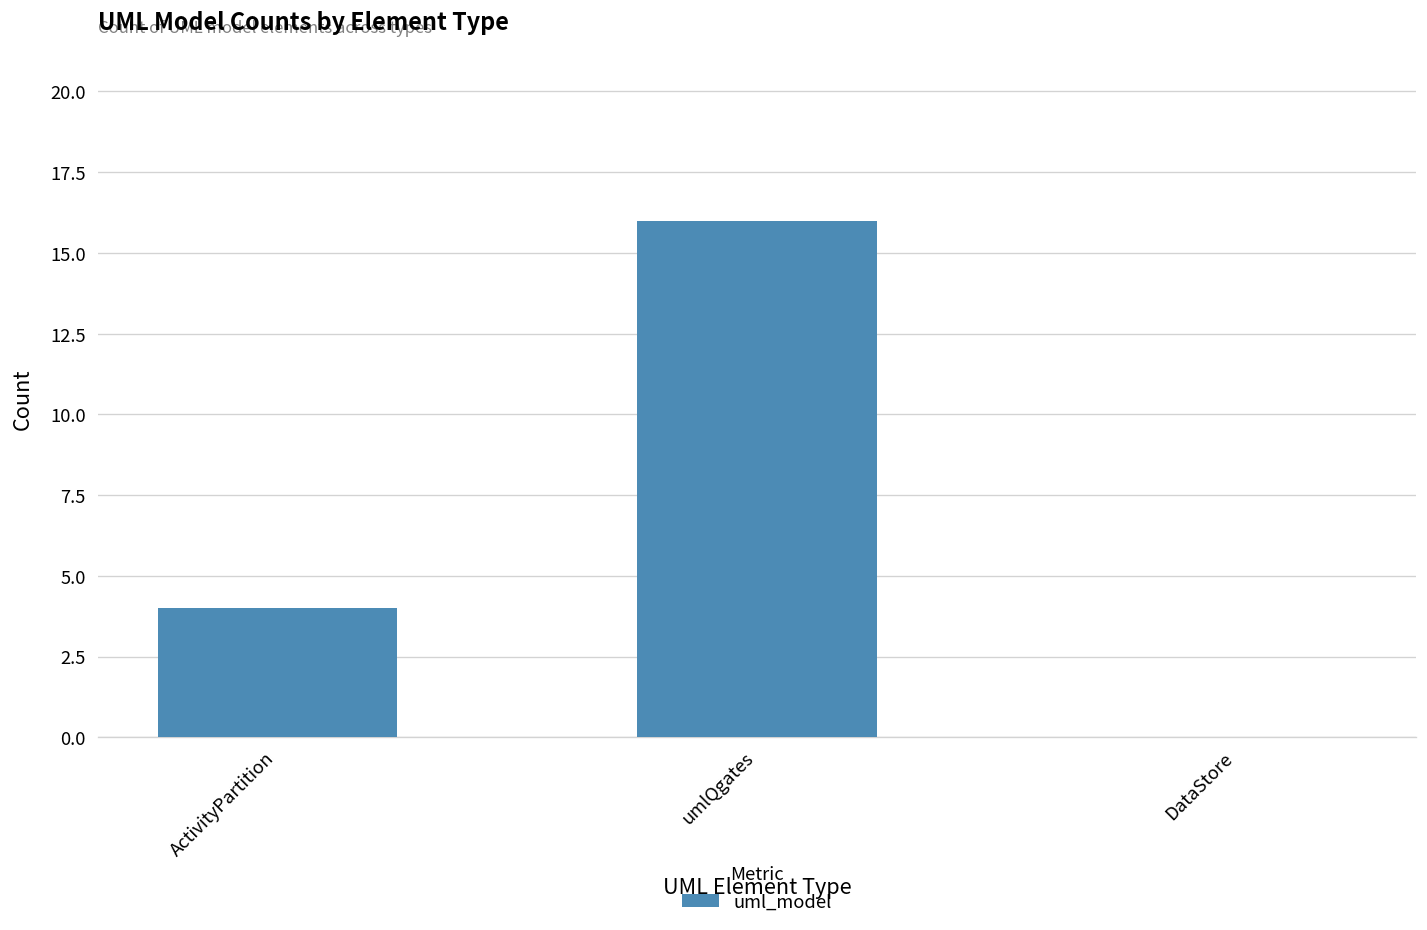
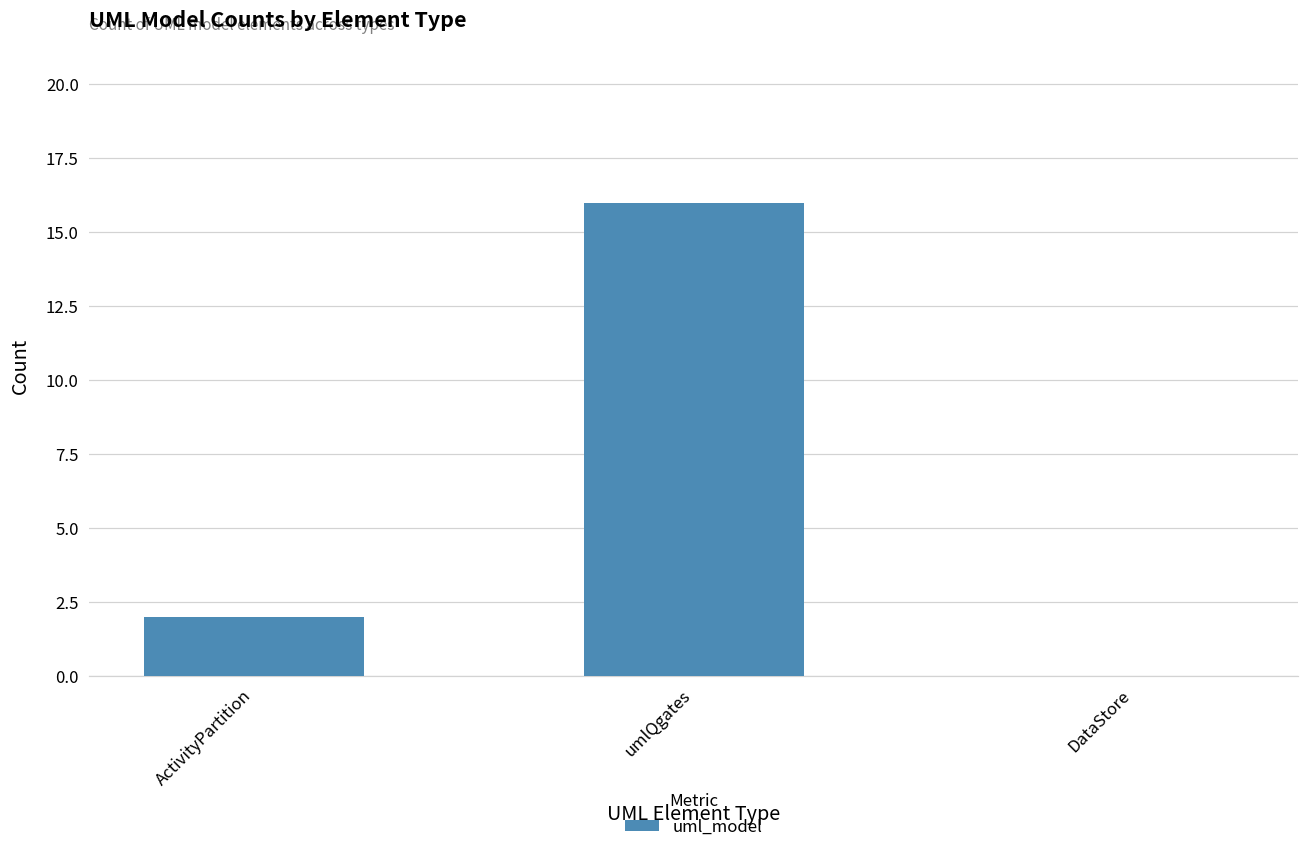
ActivityPartition: 4 -> 2
